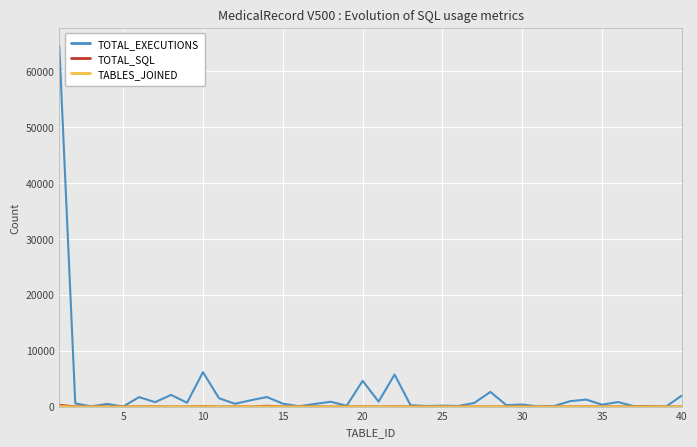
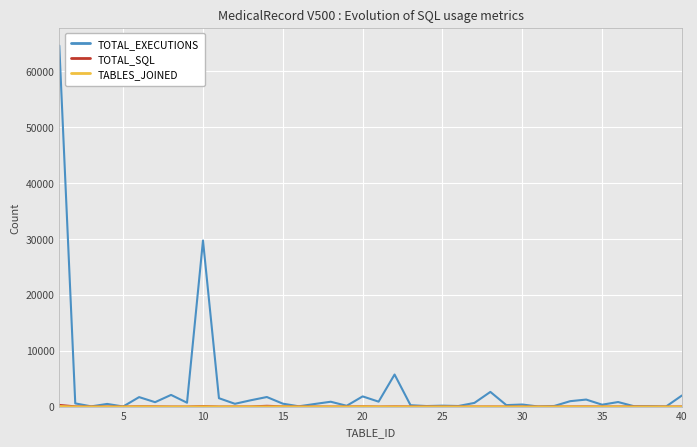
TOTAL_EXECUTIONS, 10: 6000 -> 30000
TOTAL_EXECUTIONS, 20: 5000 -> 2000
